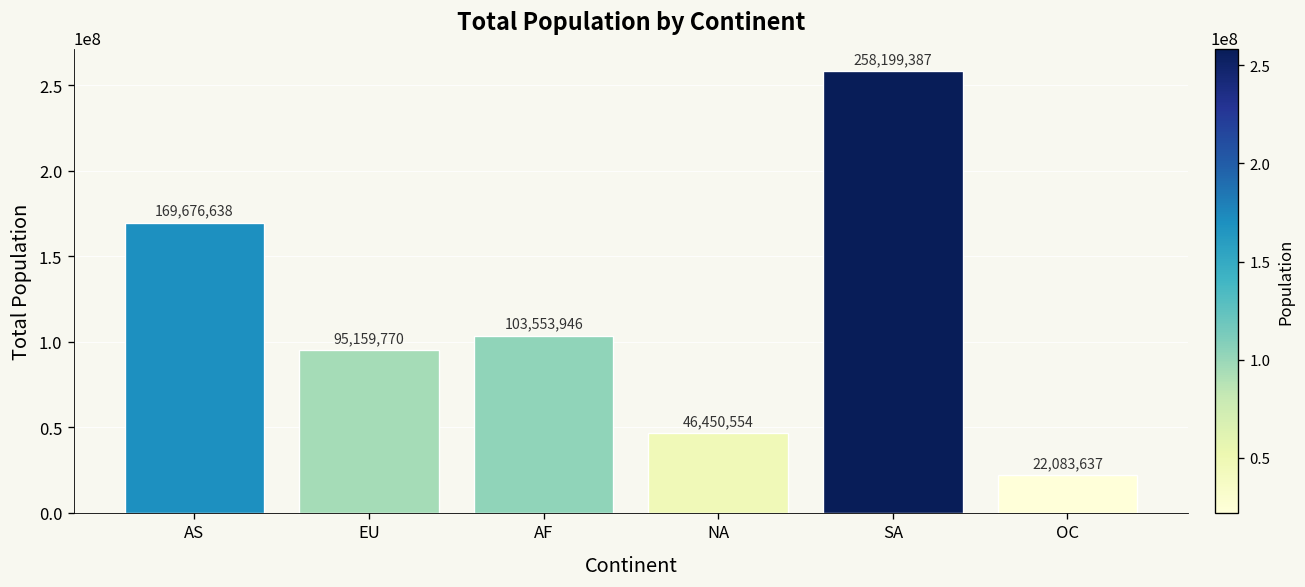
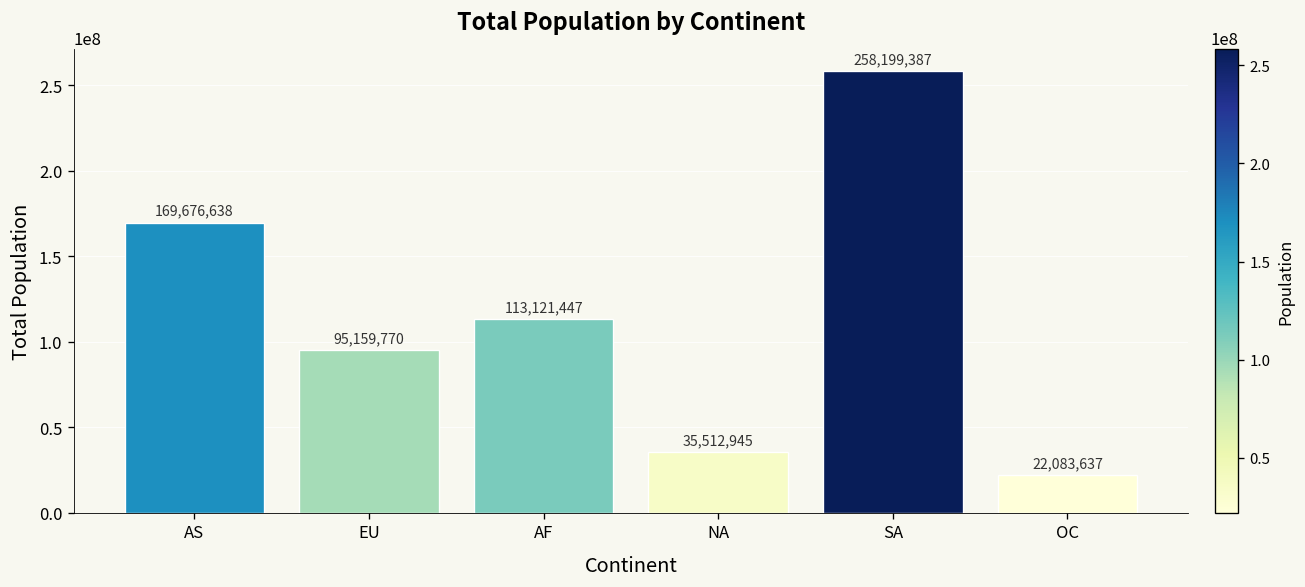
AF: 103,553,946 -> 113,121,447
NA: 46,450,554 -> 35,512,945
